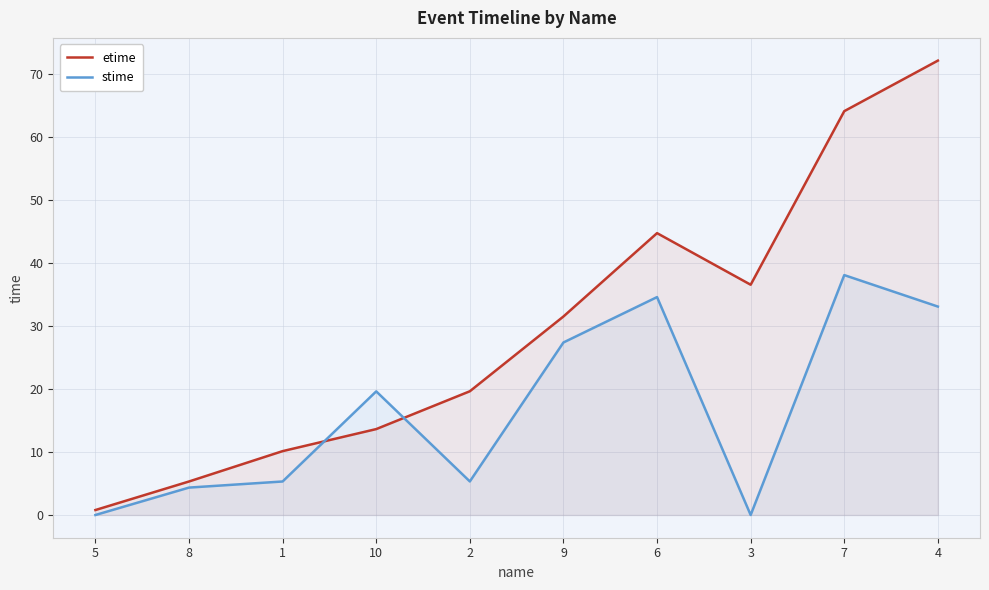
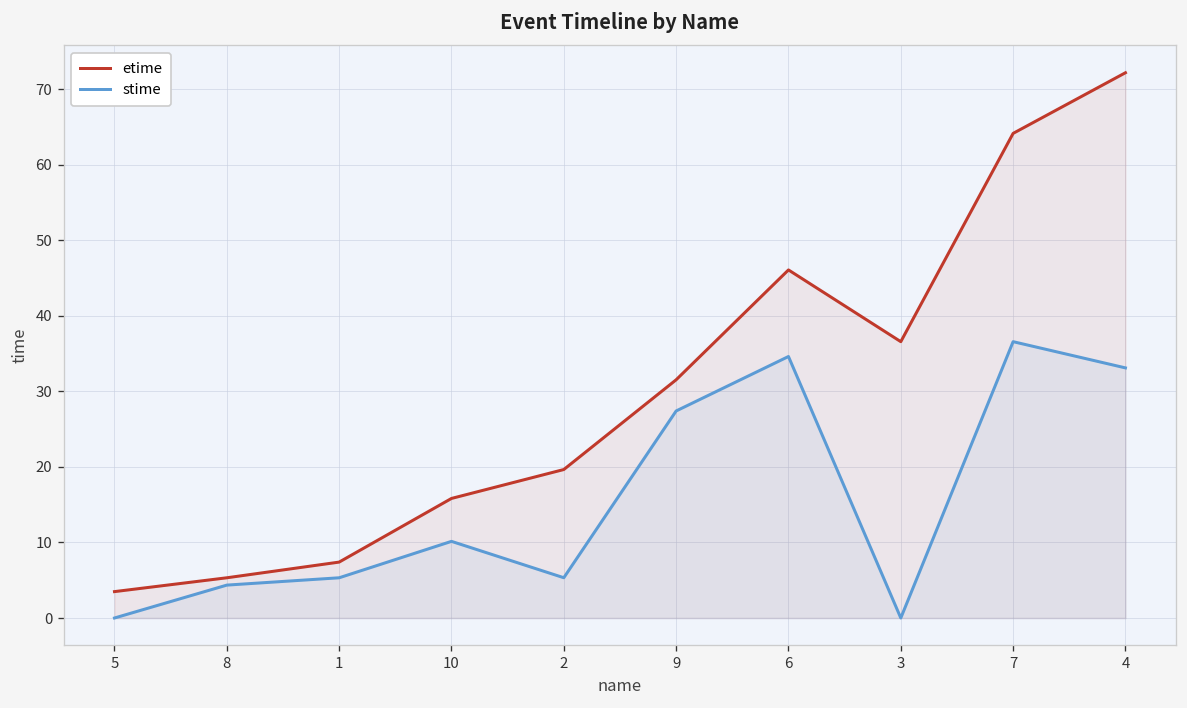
etime, 5: 1 -> 3
etime, 1: 10 -> 7
etime, 10: 14 -> 16
stime, 10: 20 -> 10
etime, 6: 45 -> 46
stime, 7: 38 -> 37
